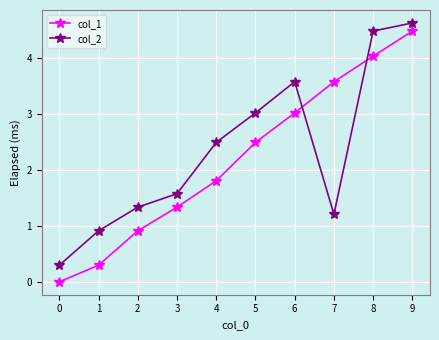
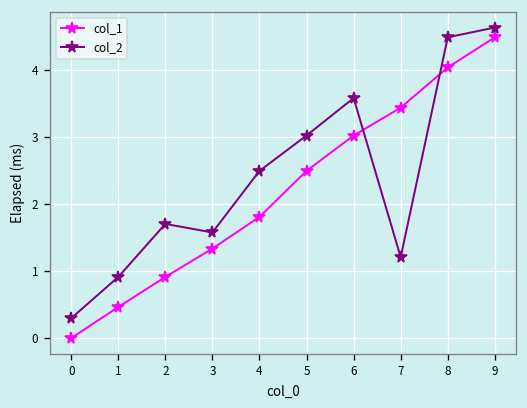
col_1, 1: 0.3 -> 0.5
col_2, 2: 1.3 -> 1.7
col_1, 7: 3.6 -> 3.4
